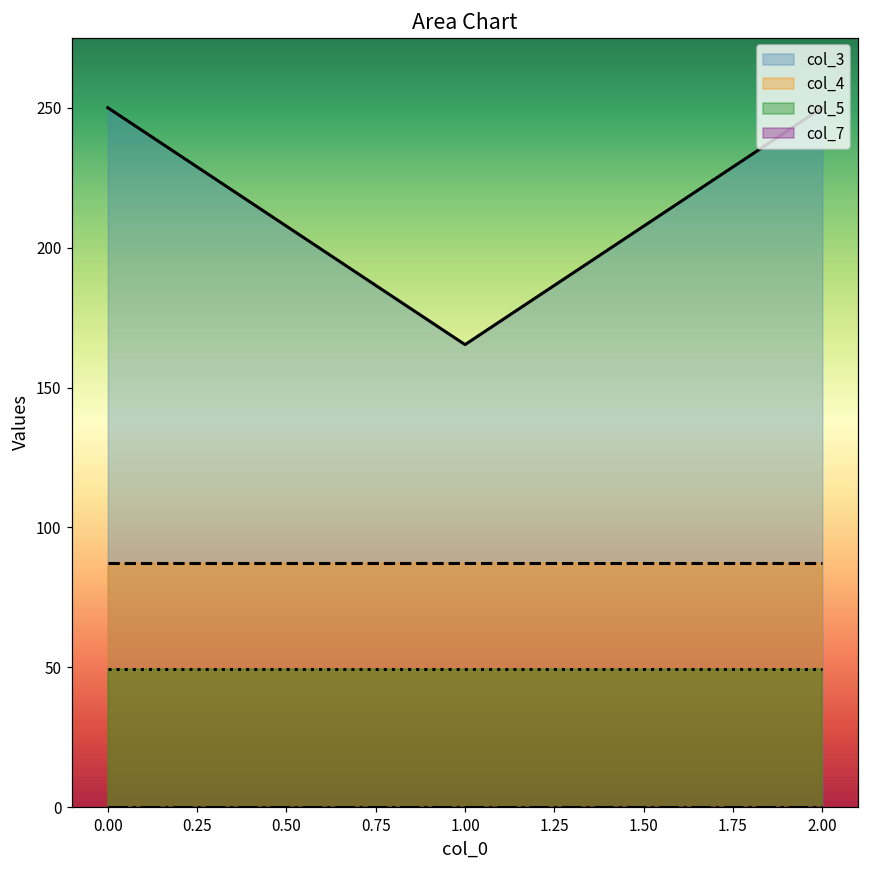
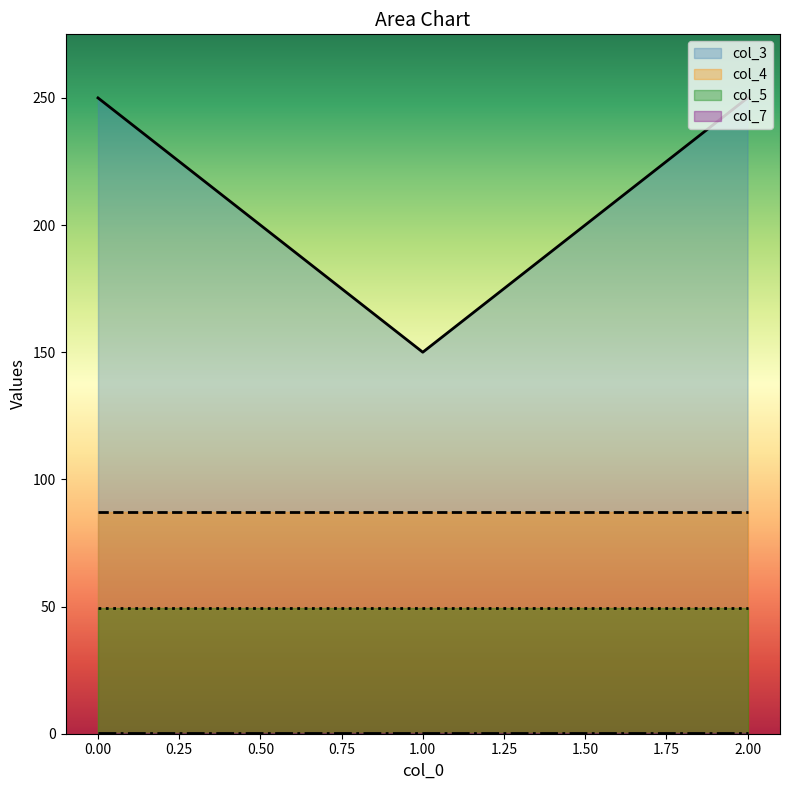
col_3, 1.00: 165 -> 150
